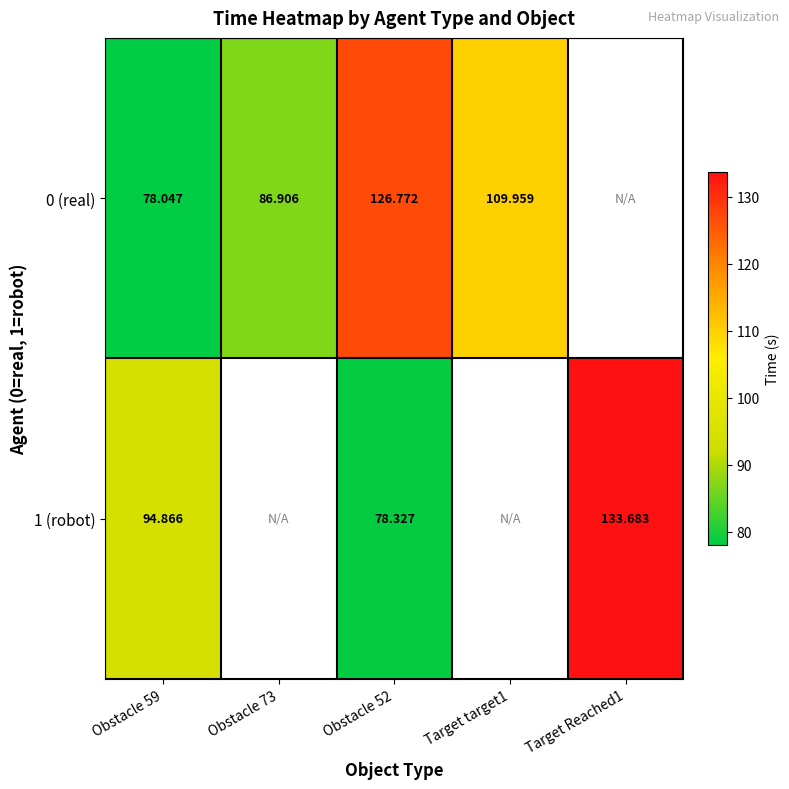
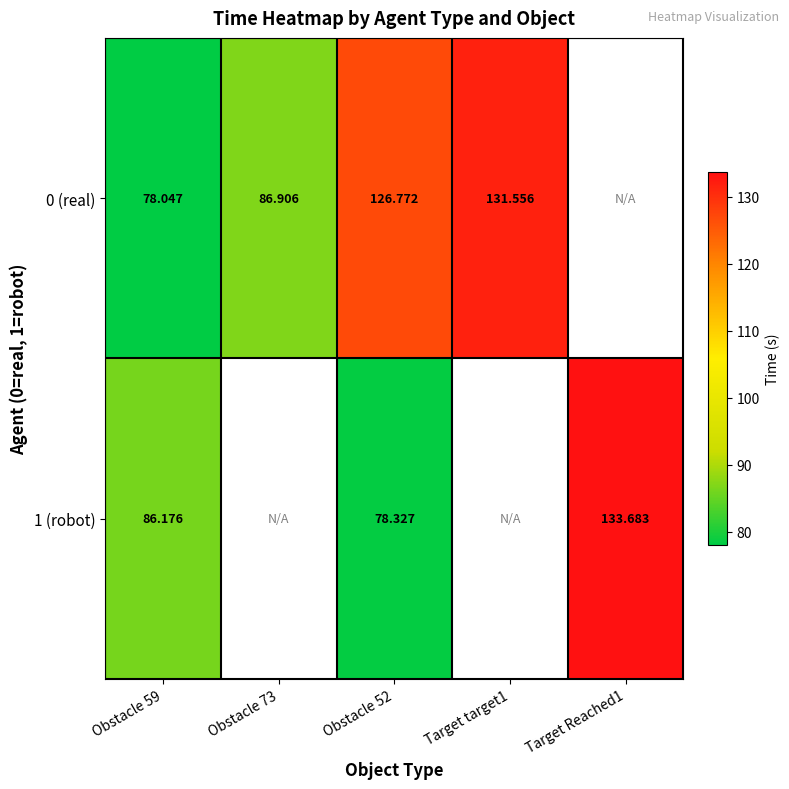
0 (real), Target target1: 109.959 -> 131.556
1 (robot), Obstacle 59: 94.866 -> 86.176
